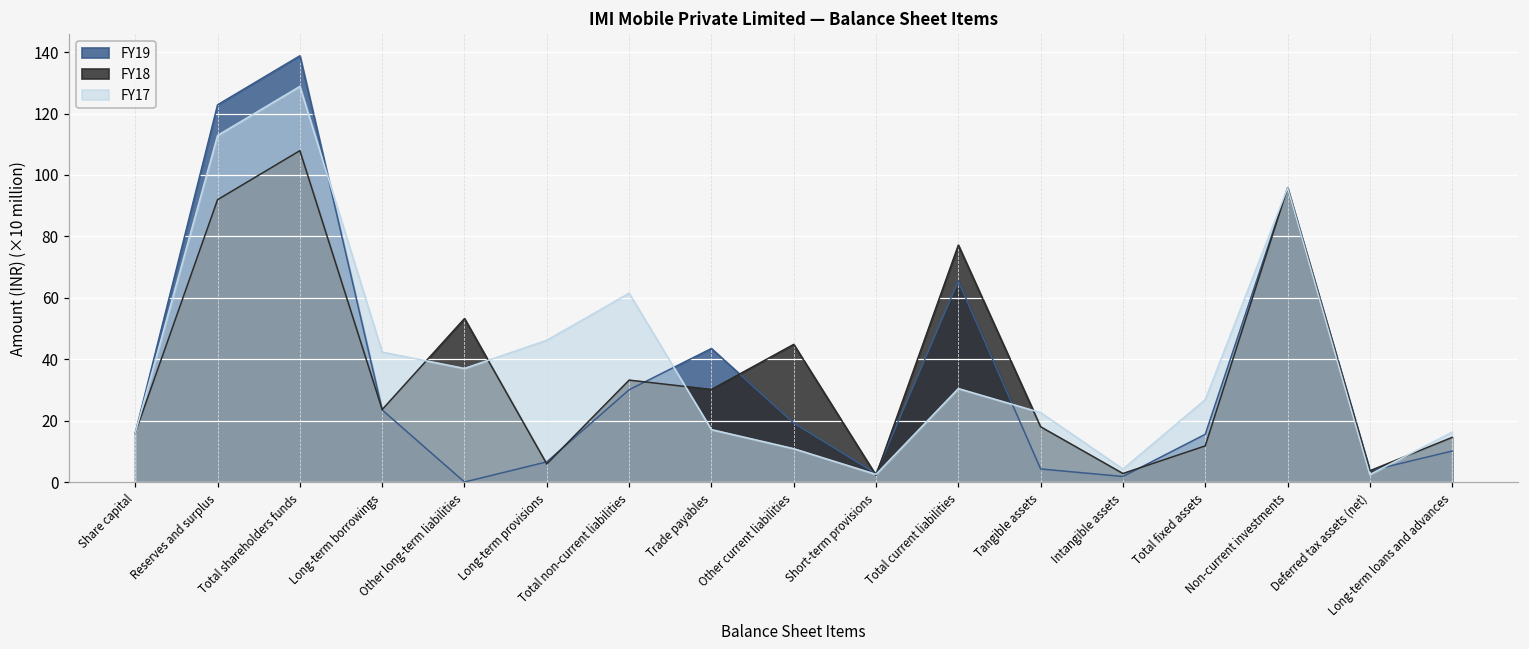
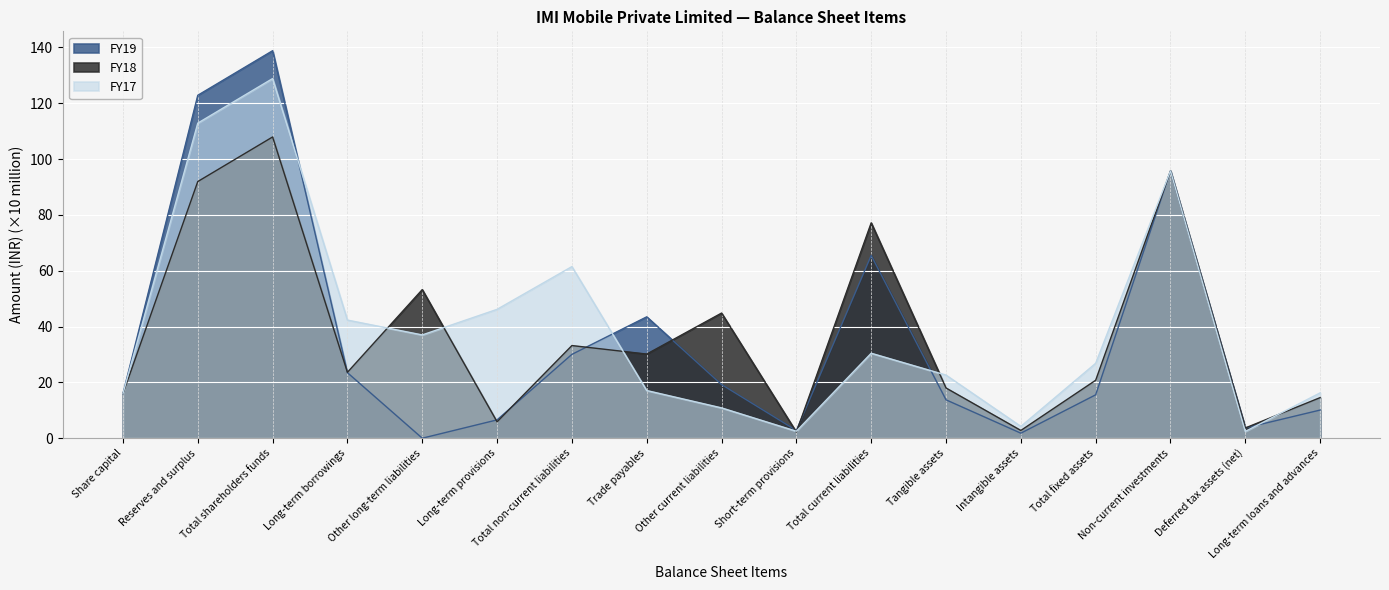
FY19, Tangible assets: 4 -> 14
FY18, Total fixed assets: 12 -> 21
